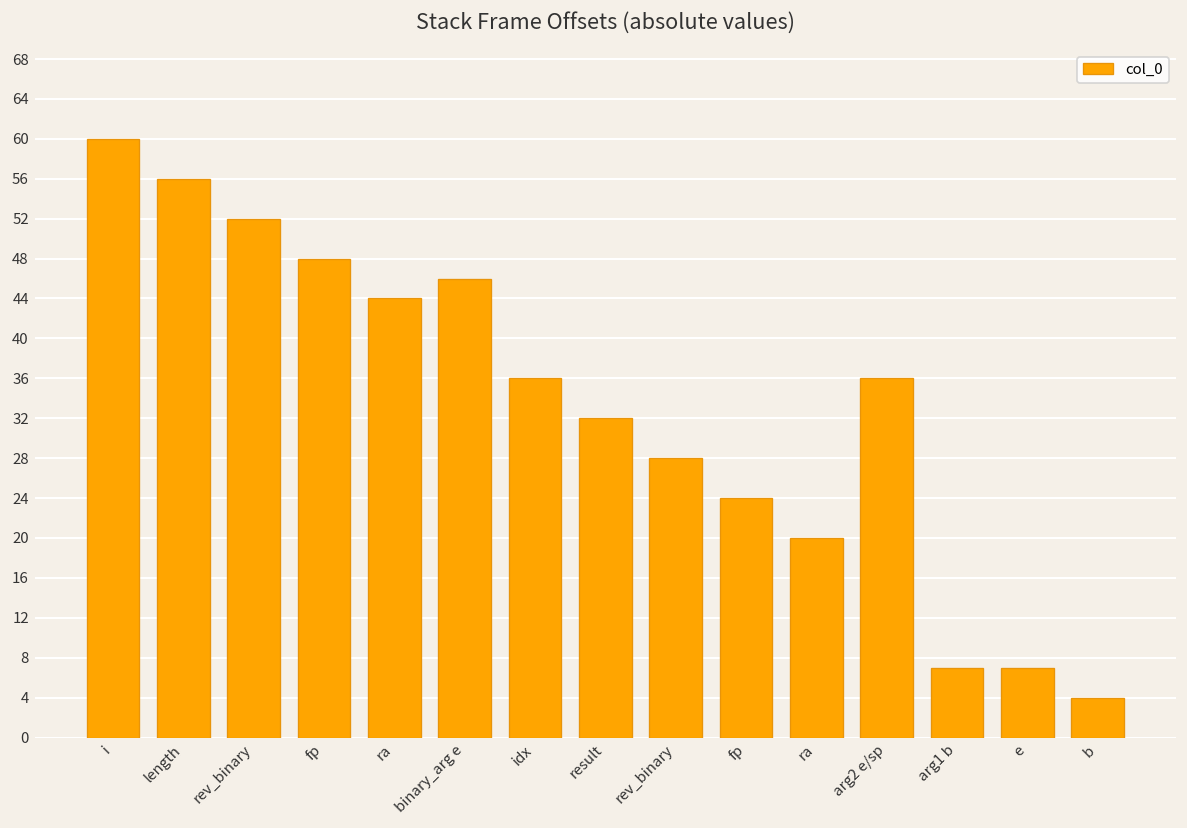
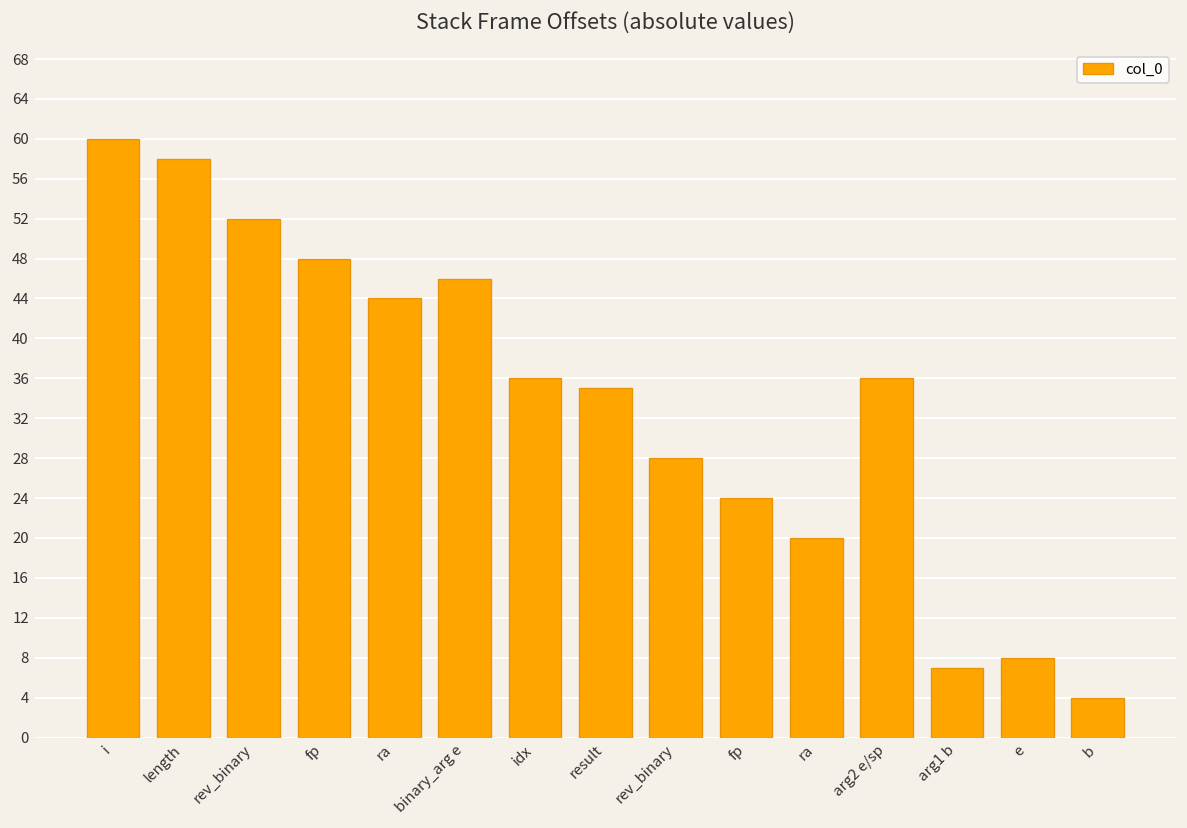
length: 56 -> 58
result: 32 -> 35
e: 7 -> 8
